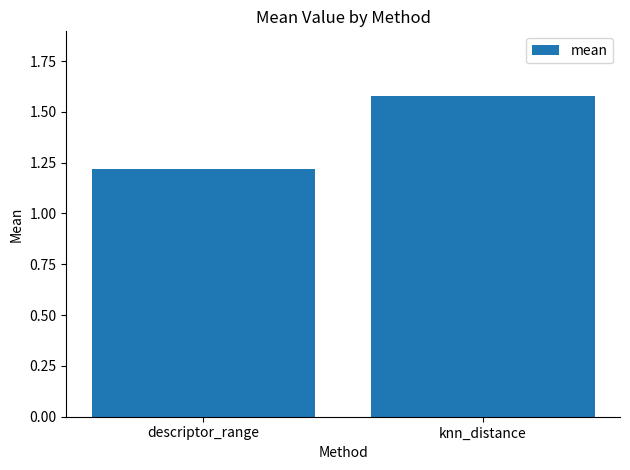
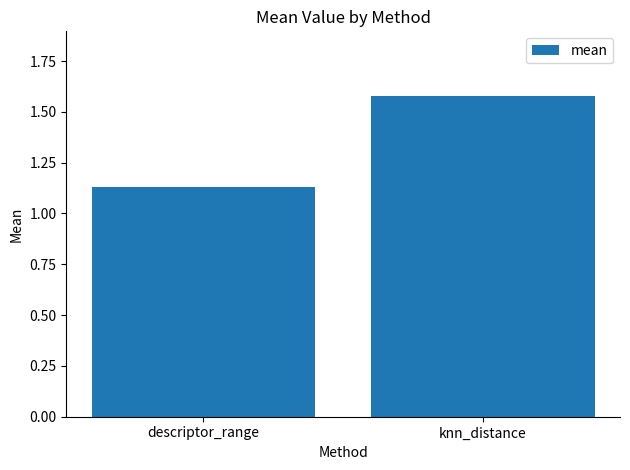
descriptor_range: 1.22 -> 1.13
